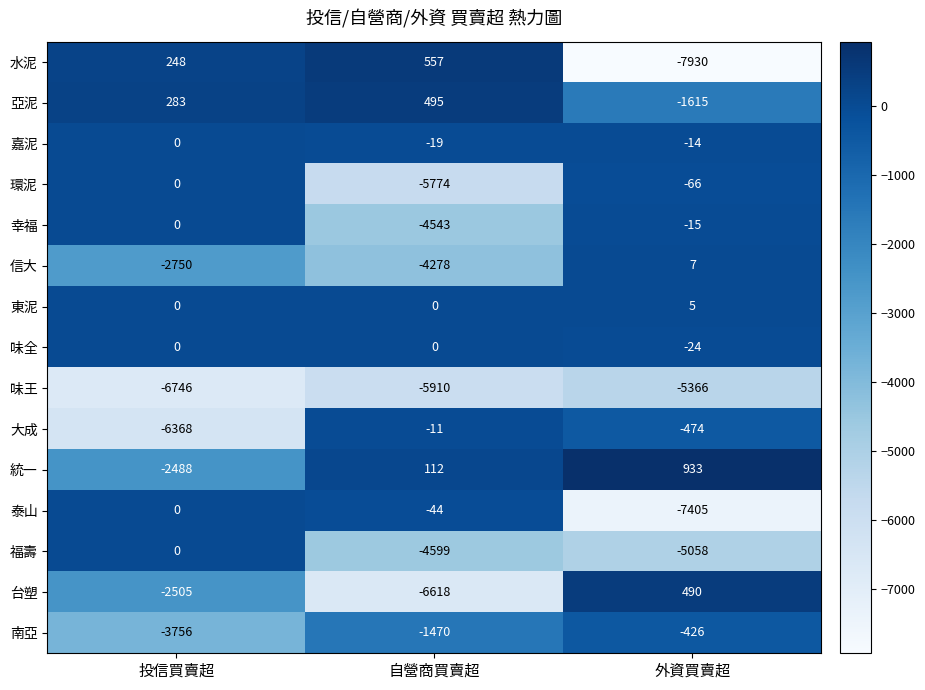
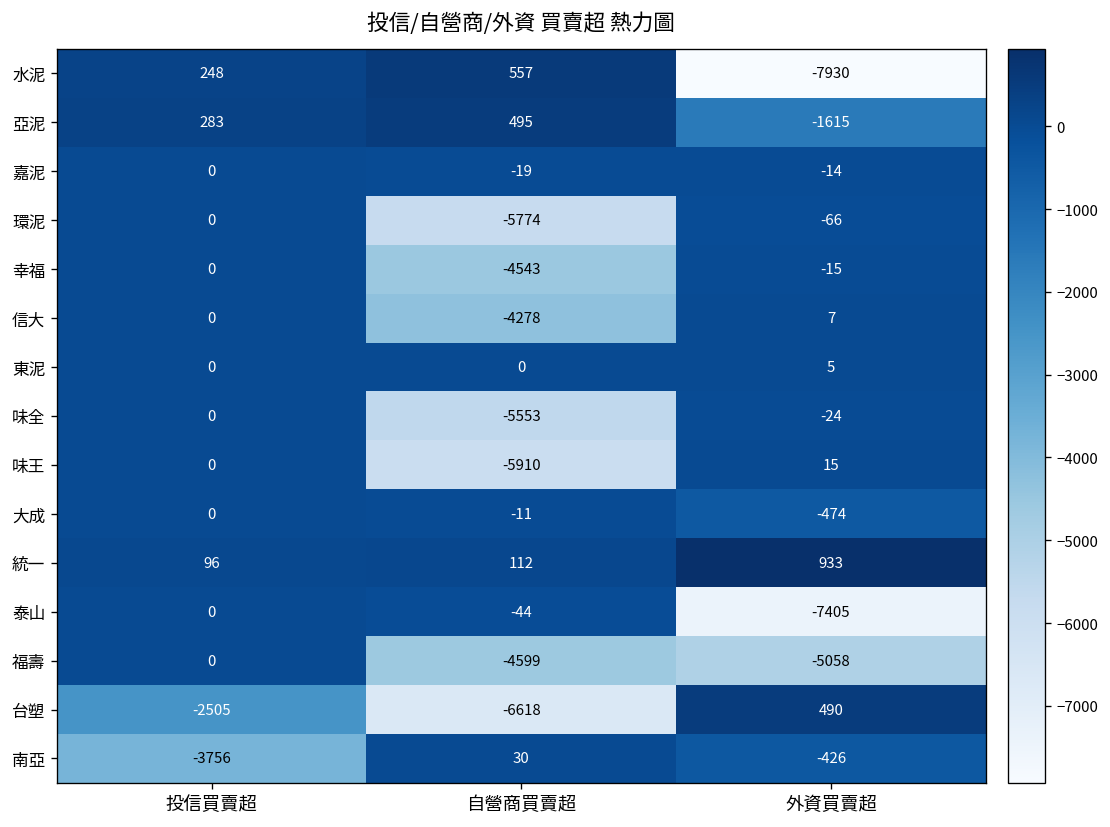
信大, 投信買賣超: -2750 -> 0
味全, 自營商買賣超: 0 -> -5553
味王, 投信買賣超: -6746 -> 0
味王, 外資買賣超: -5366 -> 15
大成, 投信買賣超: -6368 -> 0
統一, 投信買賣超: -2488 -> 96
南亞, 自營商買賣超: -1470 -> 30
